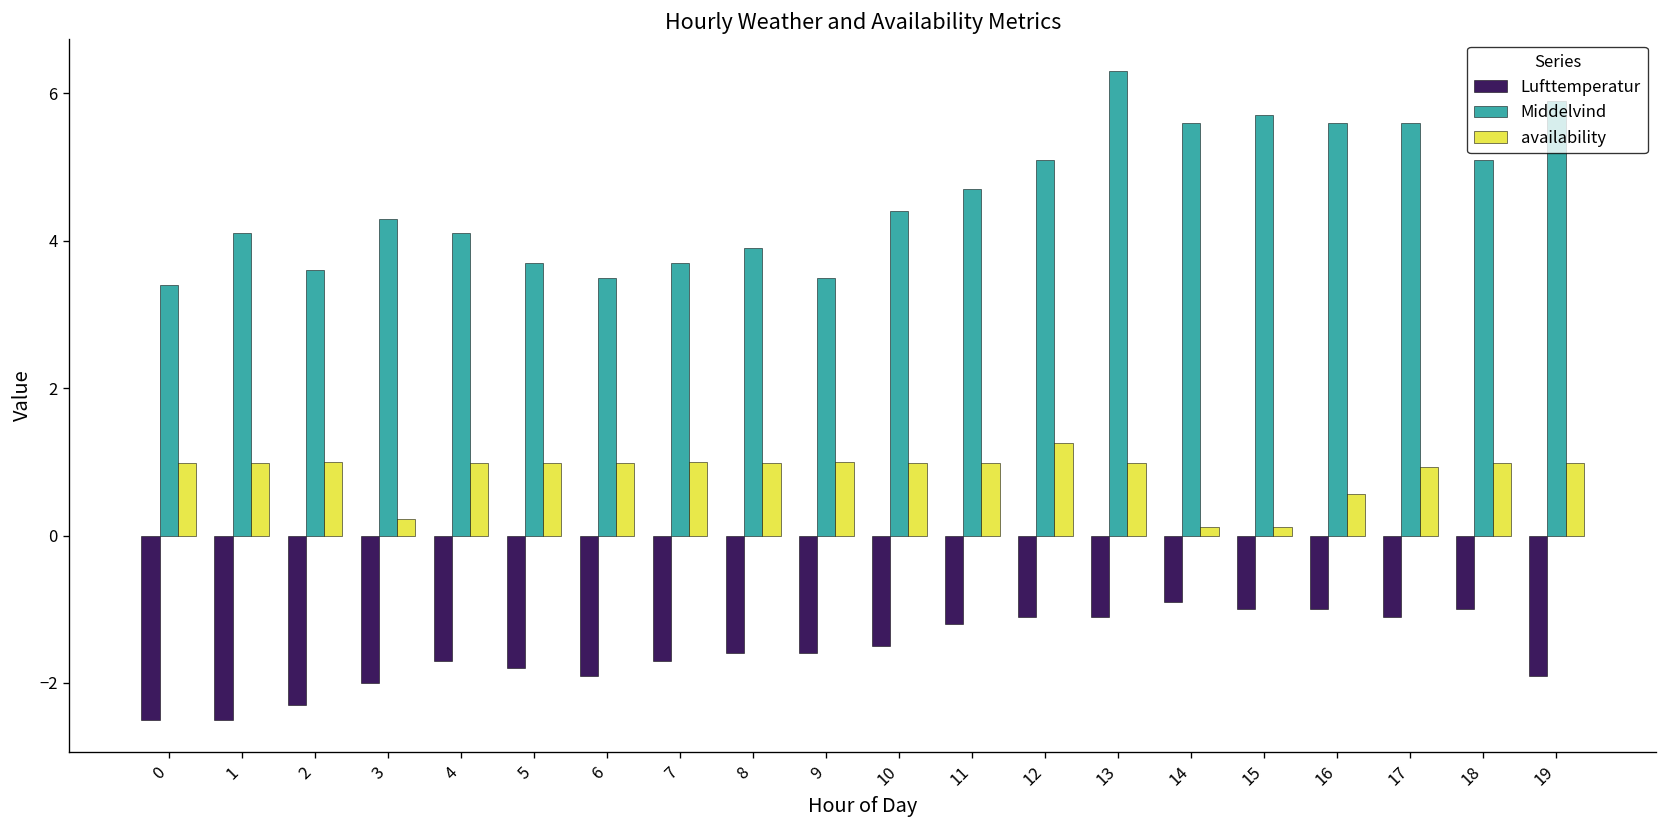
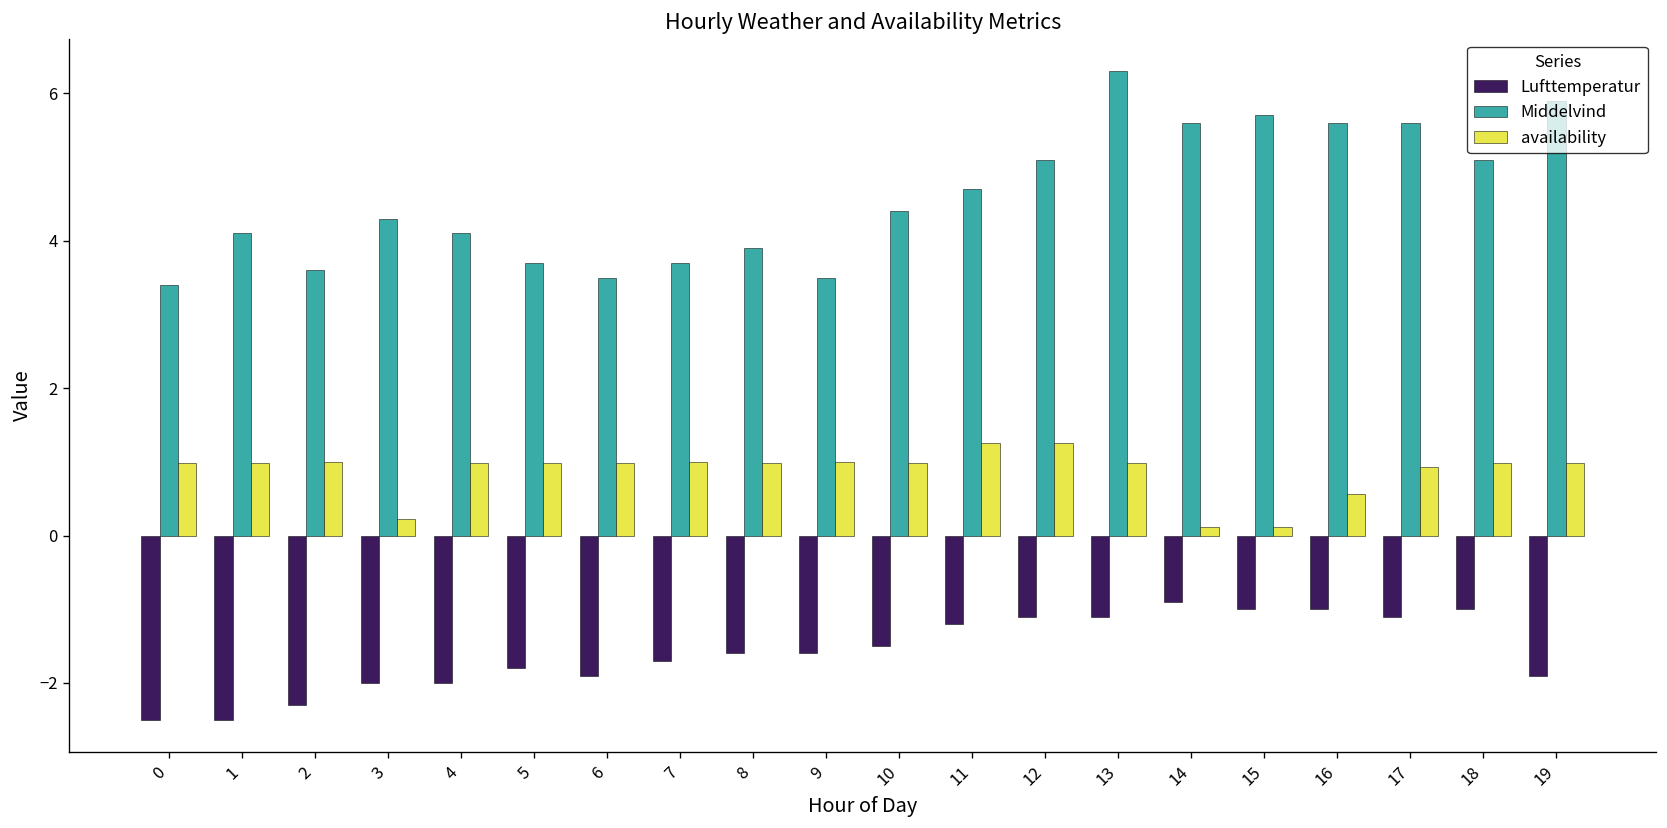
Lufttemperatur, 4: -1.7 -> -2.0
availability, 11: 1.0 -> 1.3
